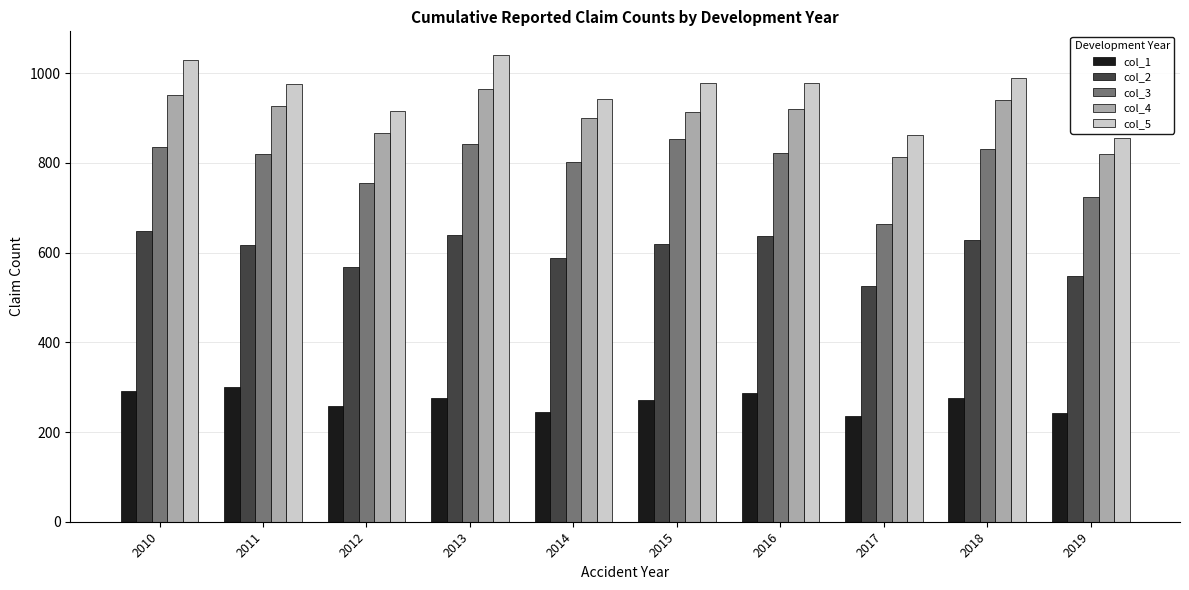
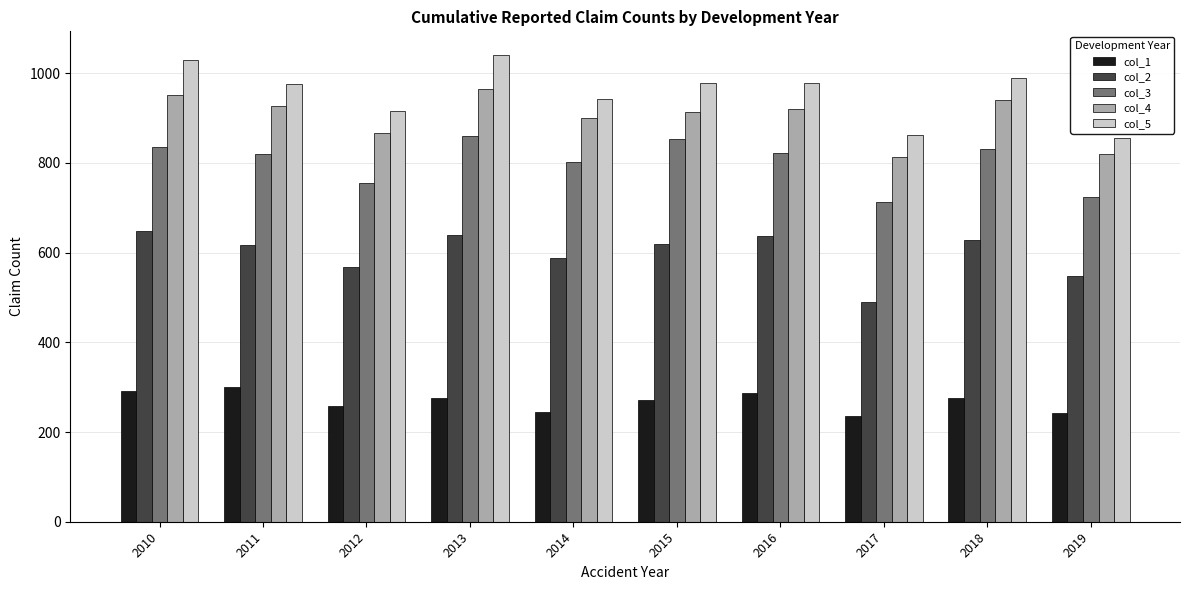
col_3, 2013: 840 -> 860
col_2, 2017: 530 -> 490
col_3, 2017: 660 -> 710
